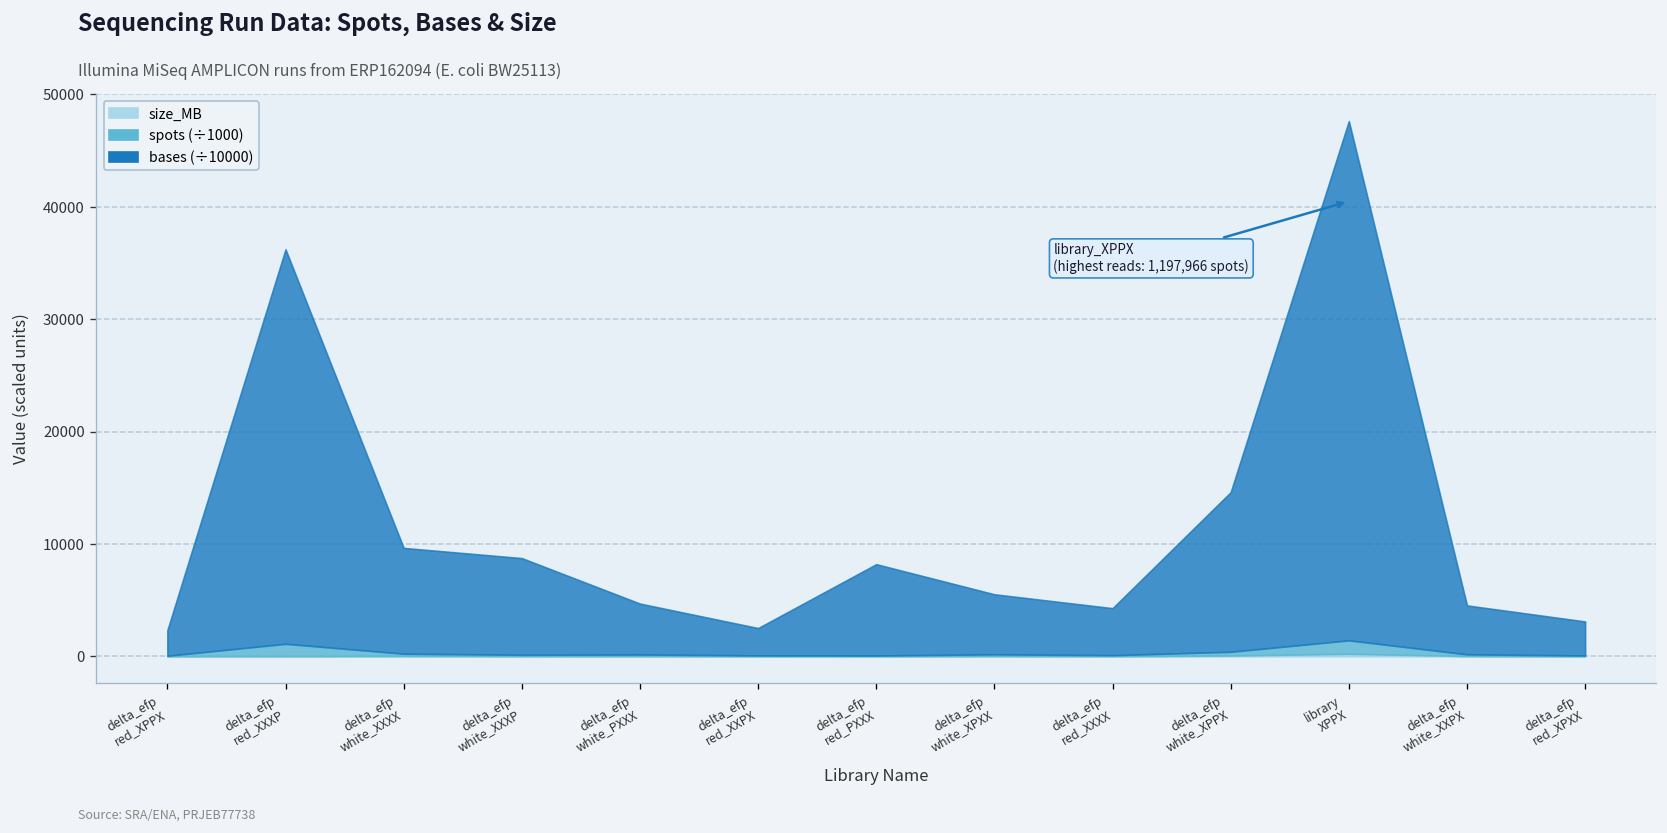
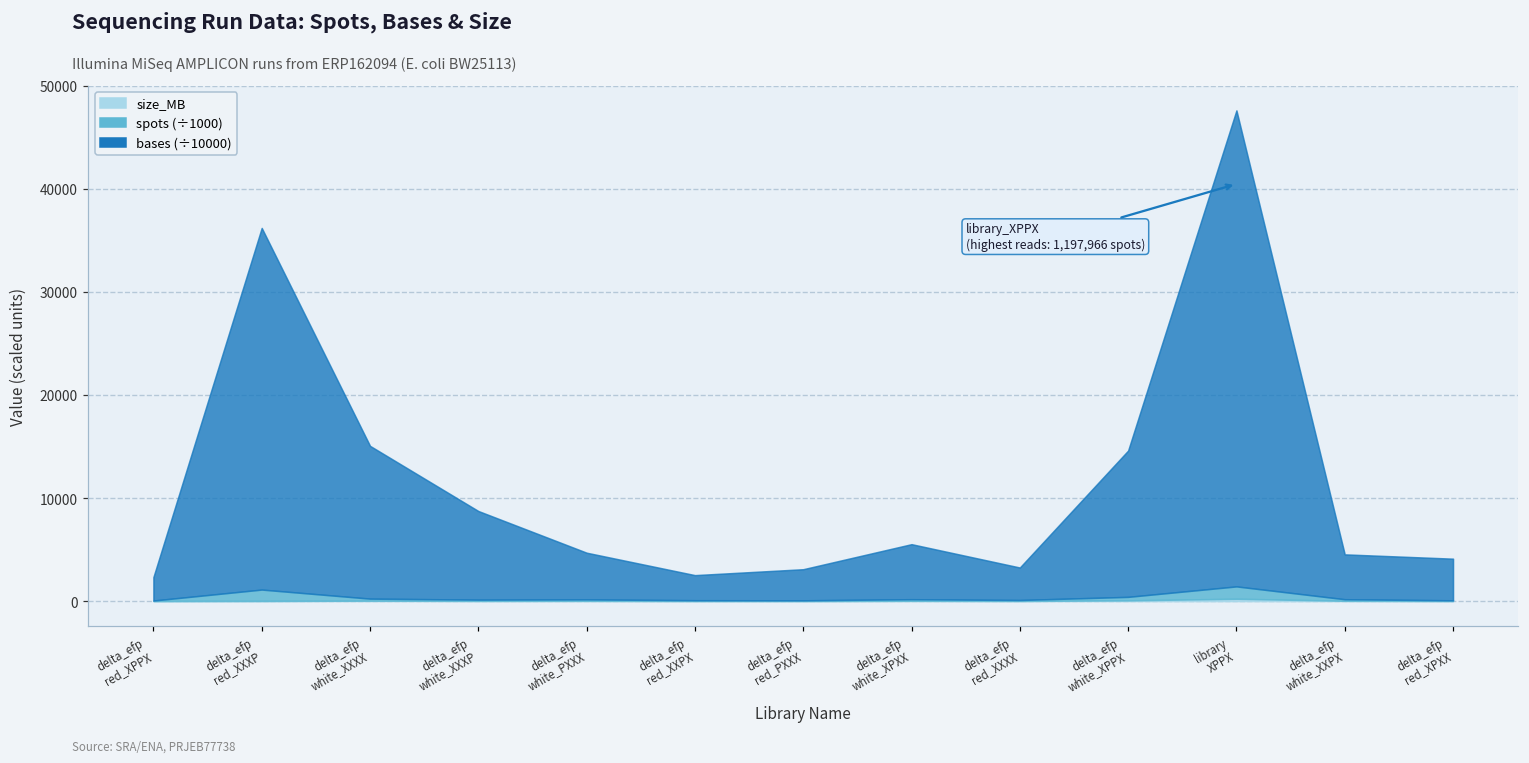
bases (÷10000), delta_efp white_XXXX: 9000 -> 15000
bases (÷10000), delta_efp red_PXXX: 8000 -> 3000
bases (÷10000), delta_efp red_XXXX: 4000 -> 3000
bases (÷10000), delta_efp red_XPXX: 3000 -> 4000
